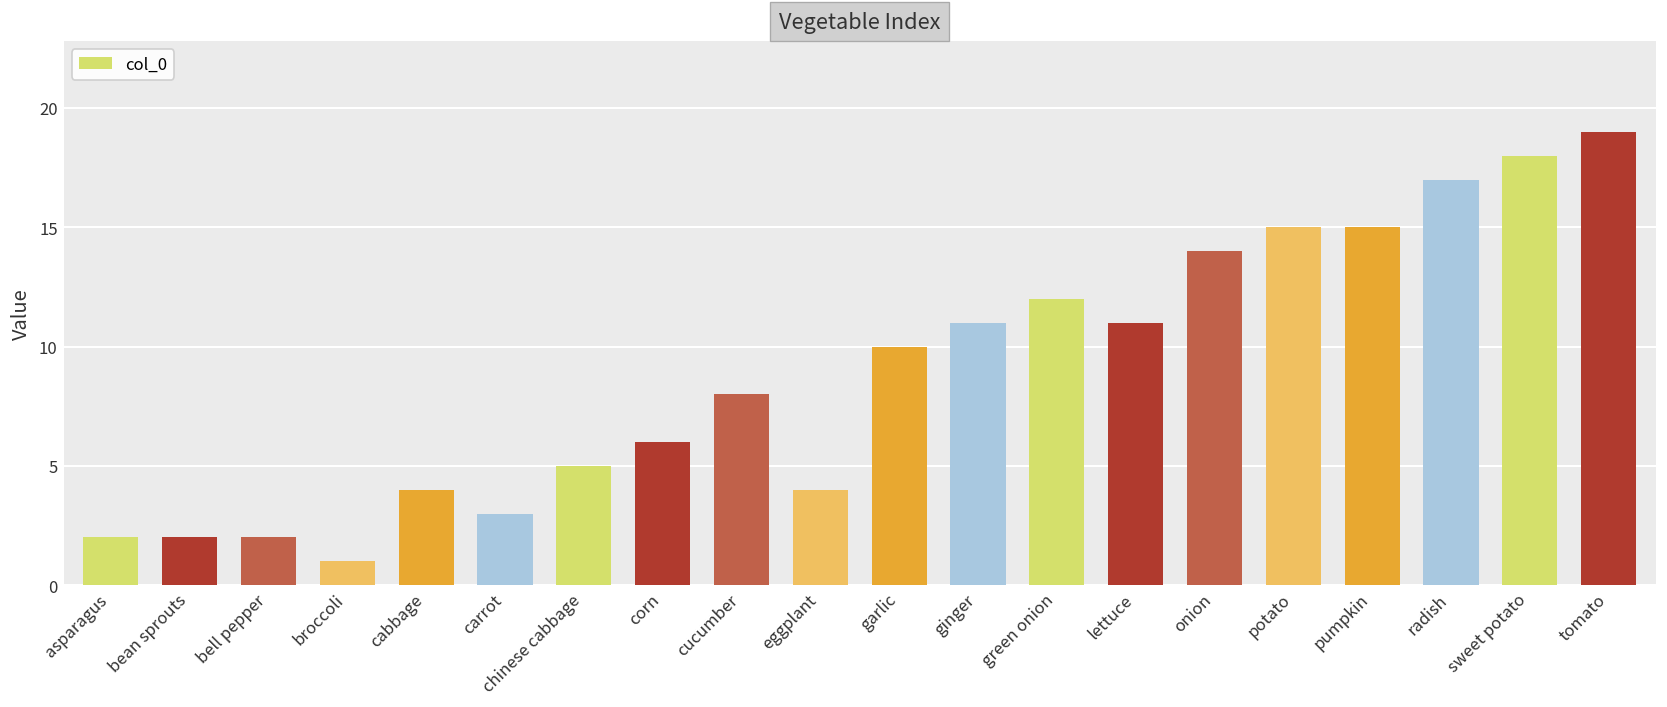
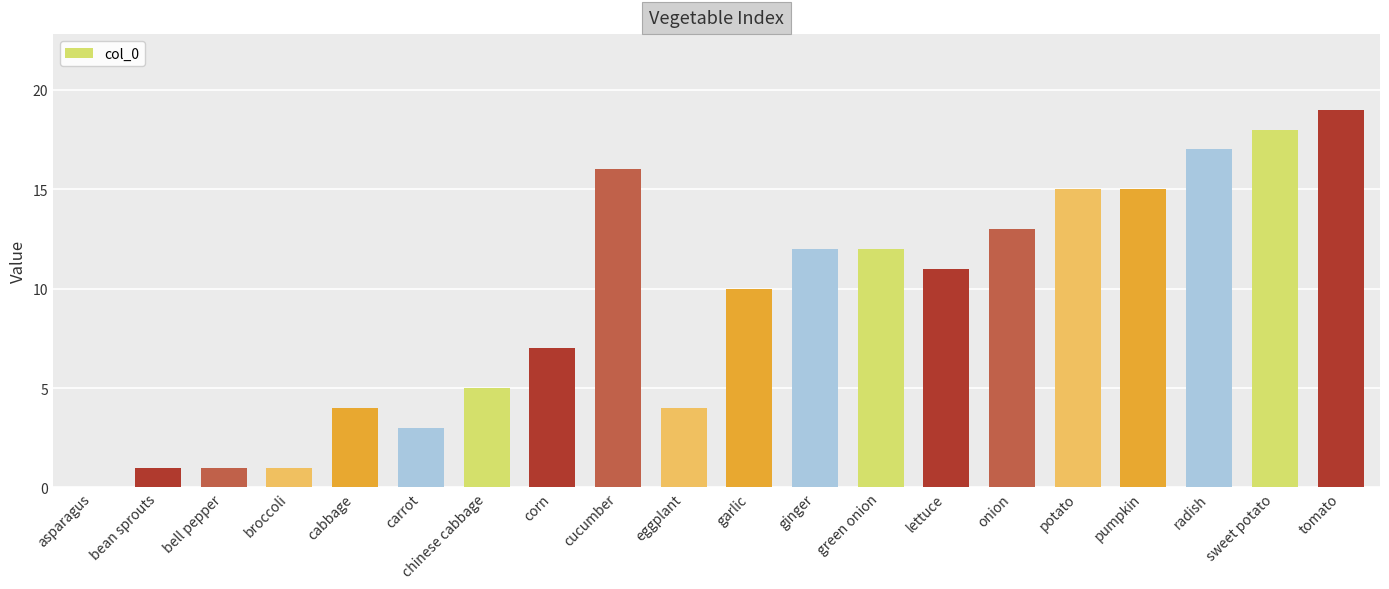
asparagus: 2 -> 0
bean sprouts: 2 -> 1
bell pepper: 2 -> 1
corn: 6 -> 7
cucumber: 8 -> 16
ginger: 11 -> 12
onion: 14 -> 13
